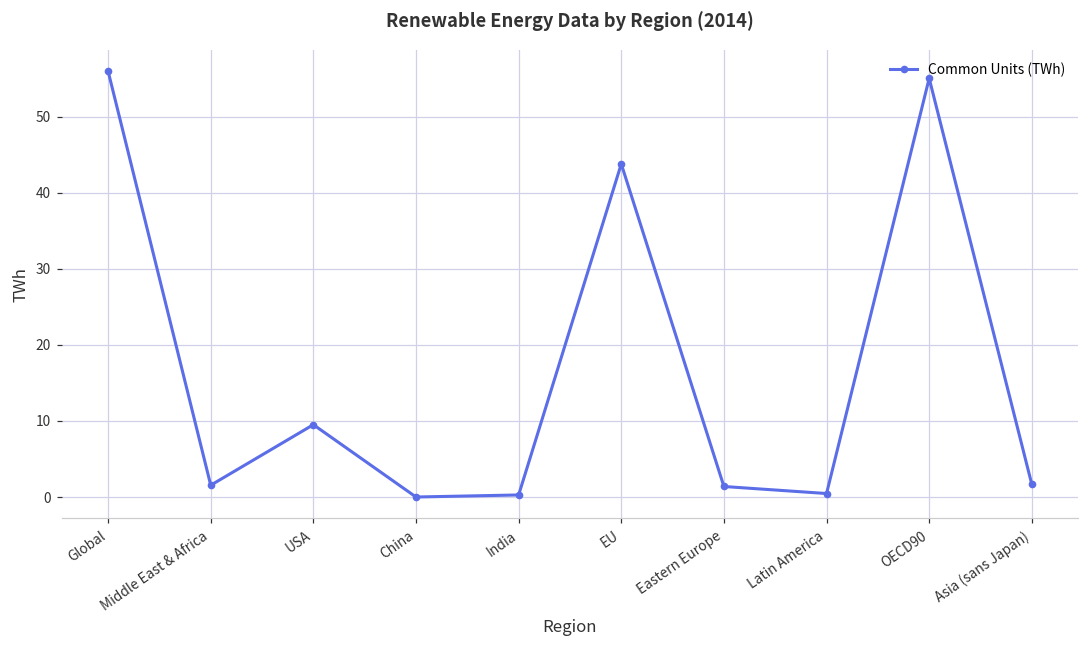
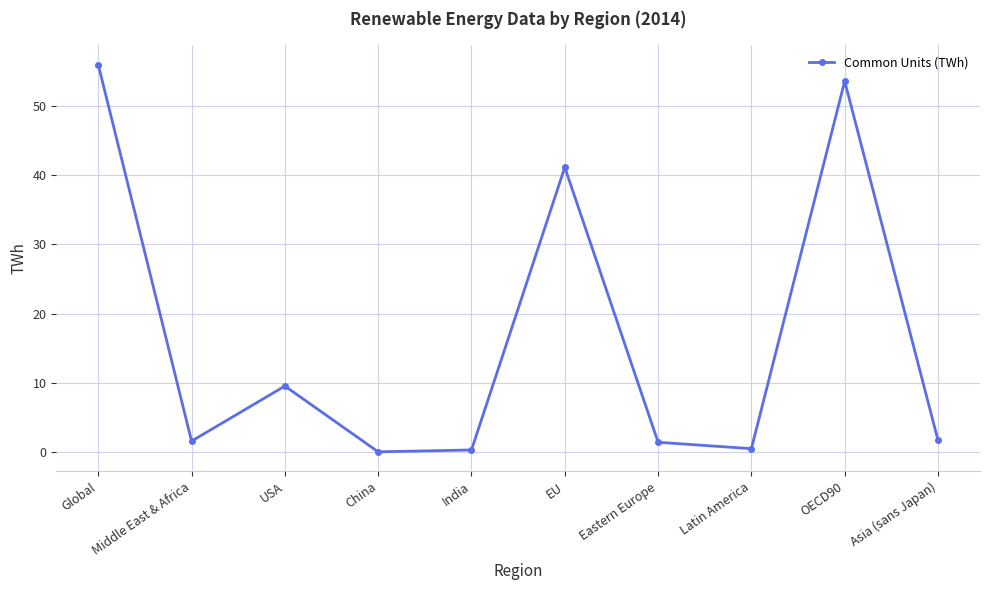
EU: 44 -> 41
OECD90: 55 -> 54
